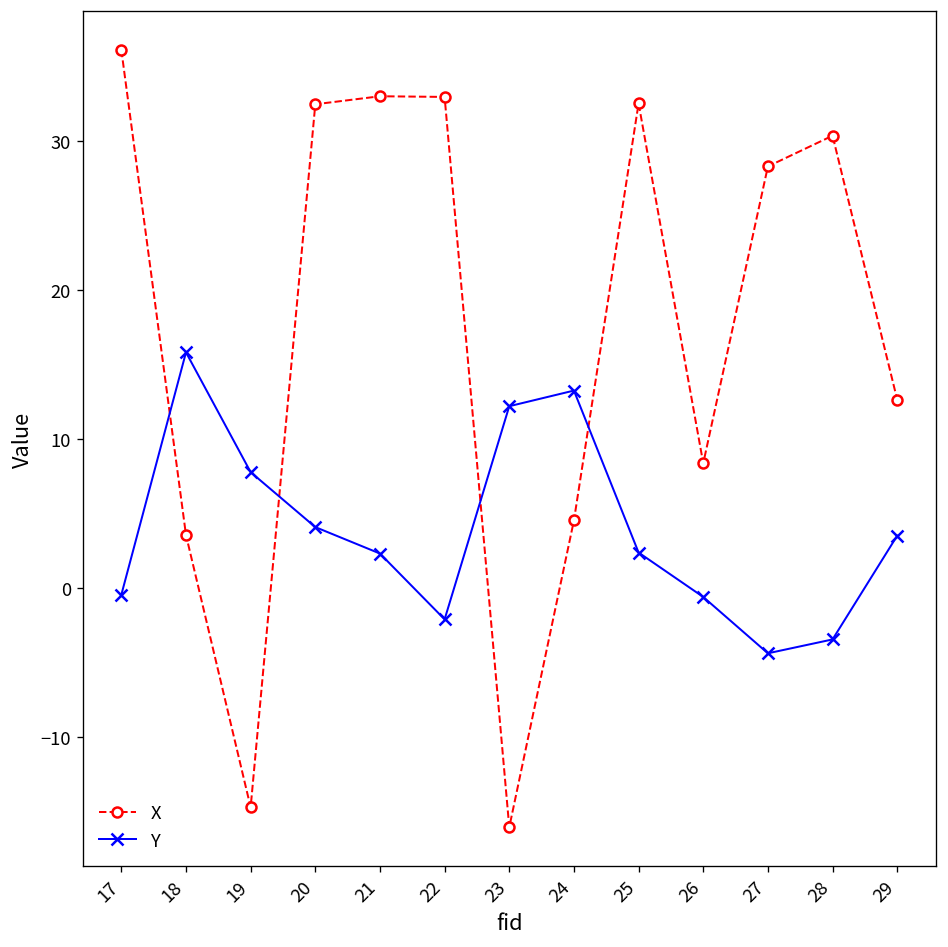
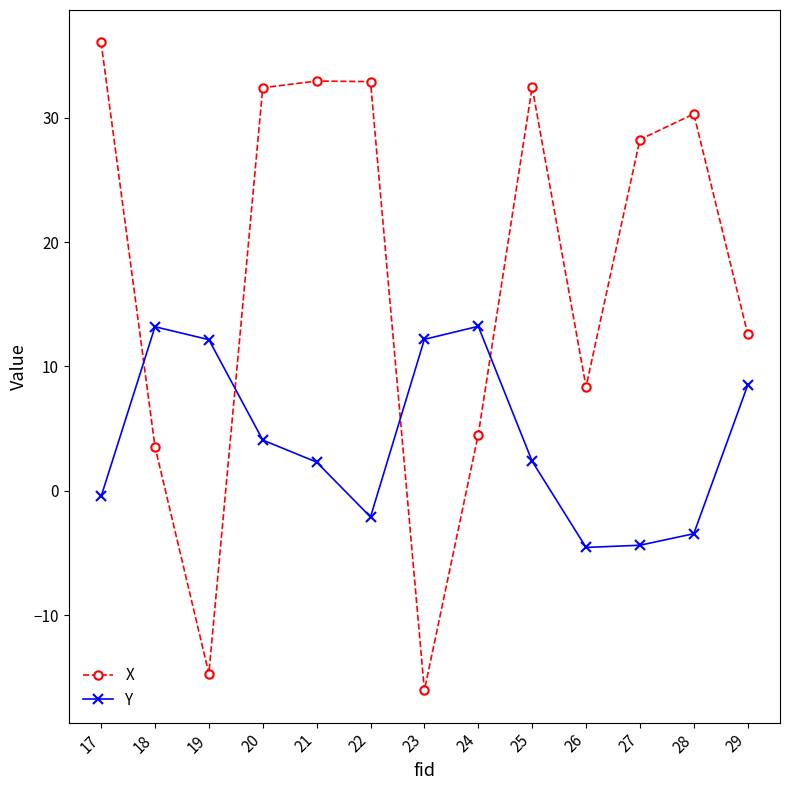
Y, 18: 15.8 -> 13.2
Y, 19: 7.8 -> 12.2
Y, 26: -0.6 -> -4.6
Y, 29: 3.5 -> 8.5
